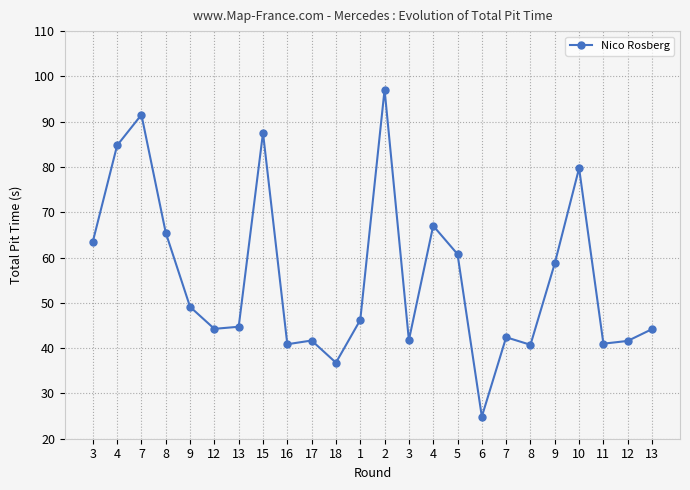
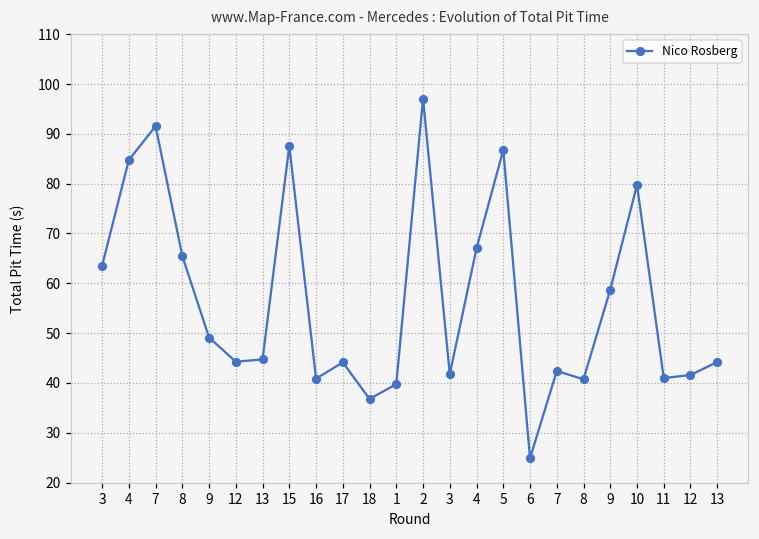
17: 42 -> 44
1: 46 -> 40
5: 61 -> 87
